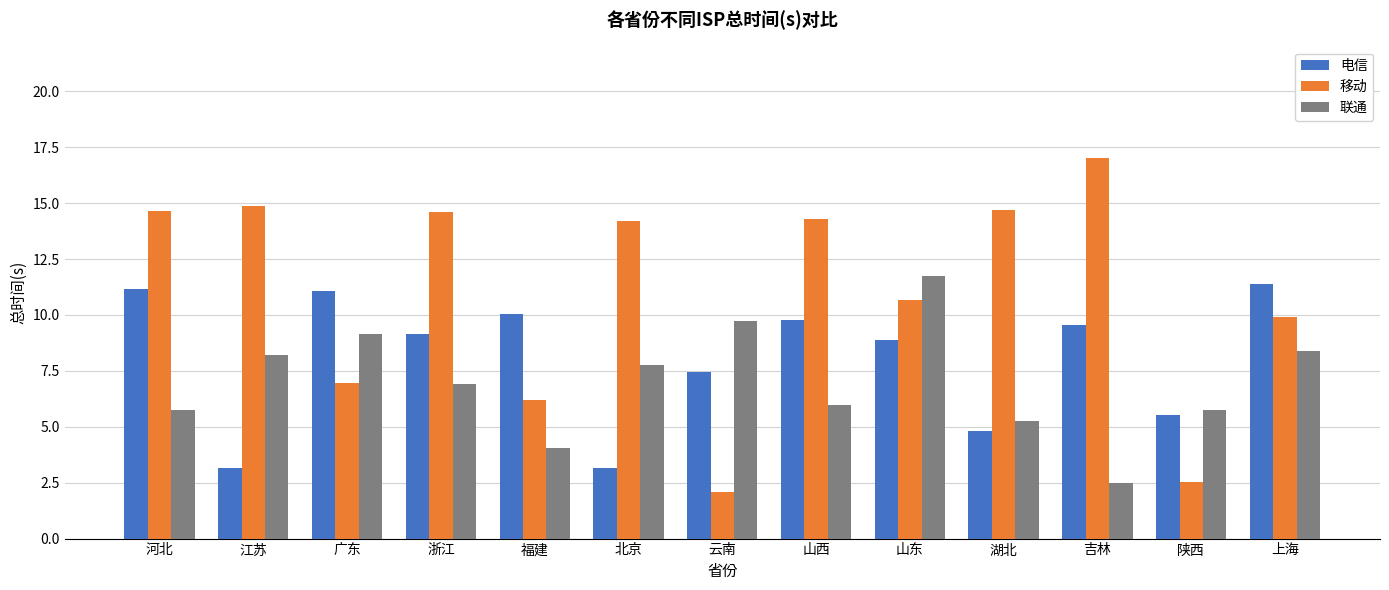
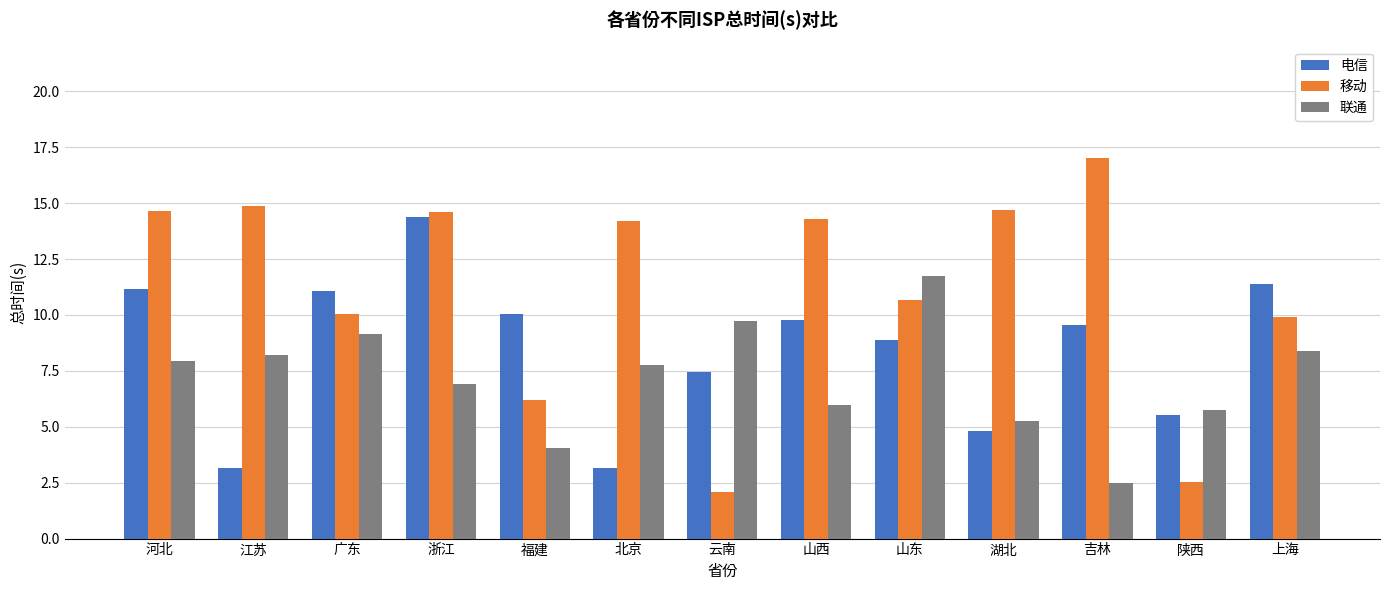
联通, 河北: 5.7 -> 8.0
移动, 广东: 7.0 -> 10.1
电信, 浙江: 9.2 -> 14.4
